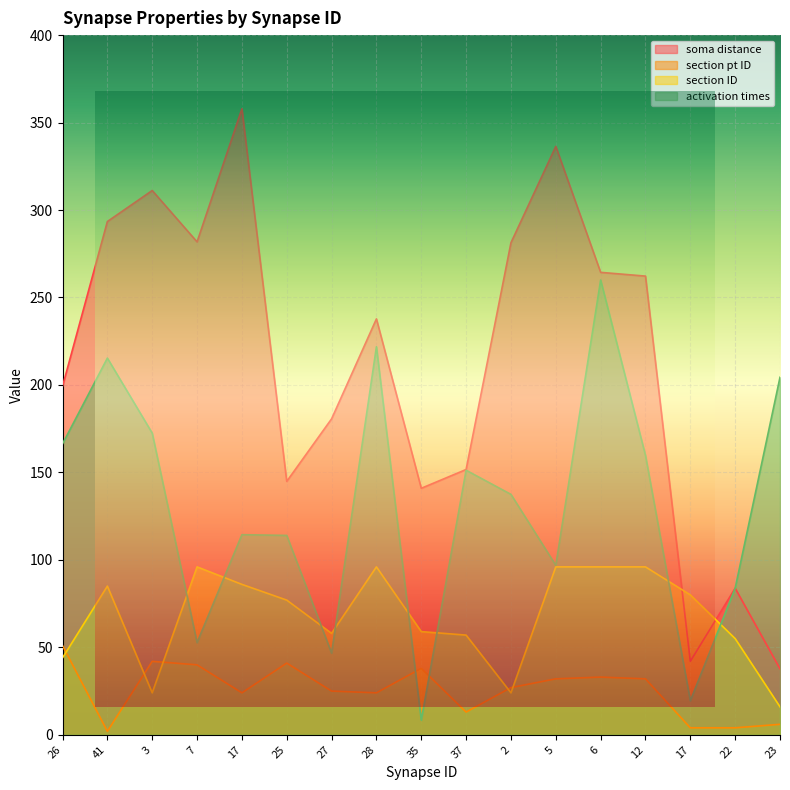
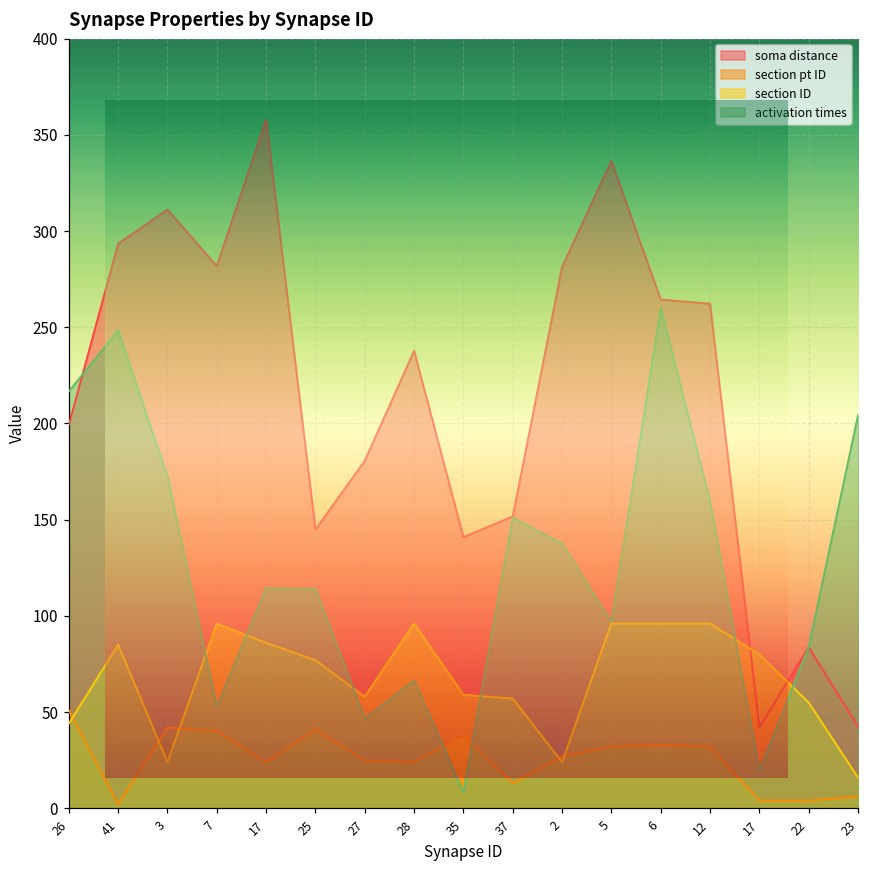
Synapse Properties by Synapse ID, activation times, 26: 166 -> 217
Synapse Properties by Synapse ID, activation times, 41: 215 -> 248
Synapse Properties by Synapse ID, activation times, 28: 222 -> 66
Synapse Properties by Synapse ID, soma distance, 23: 38 -> 42
